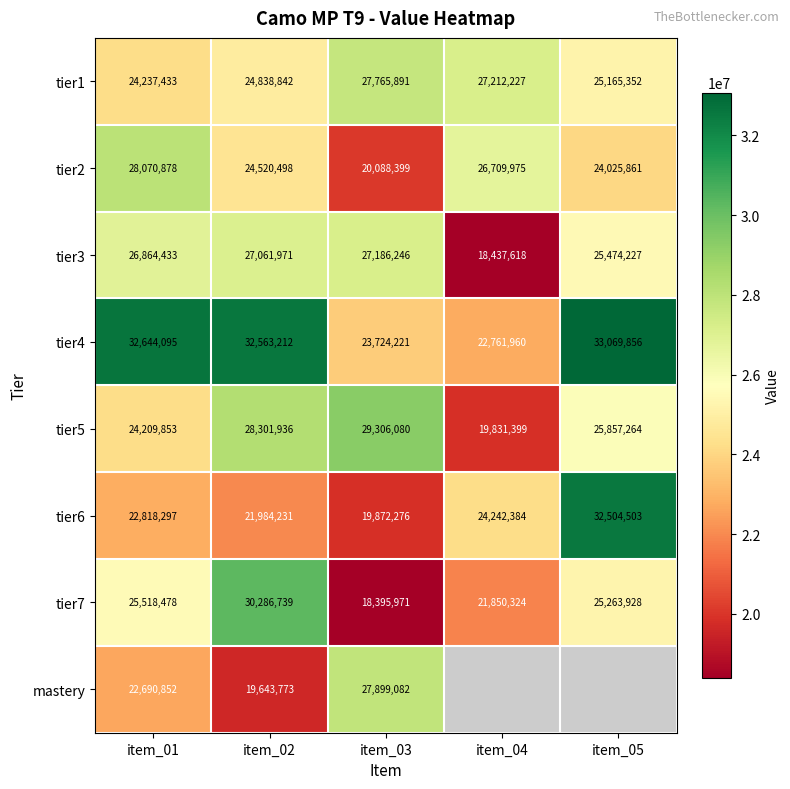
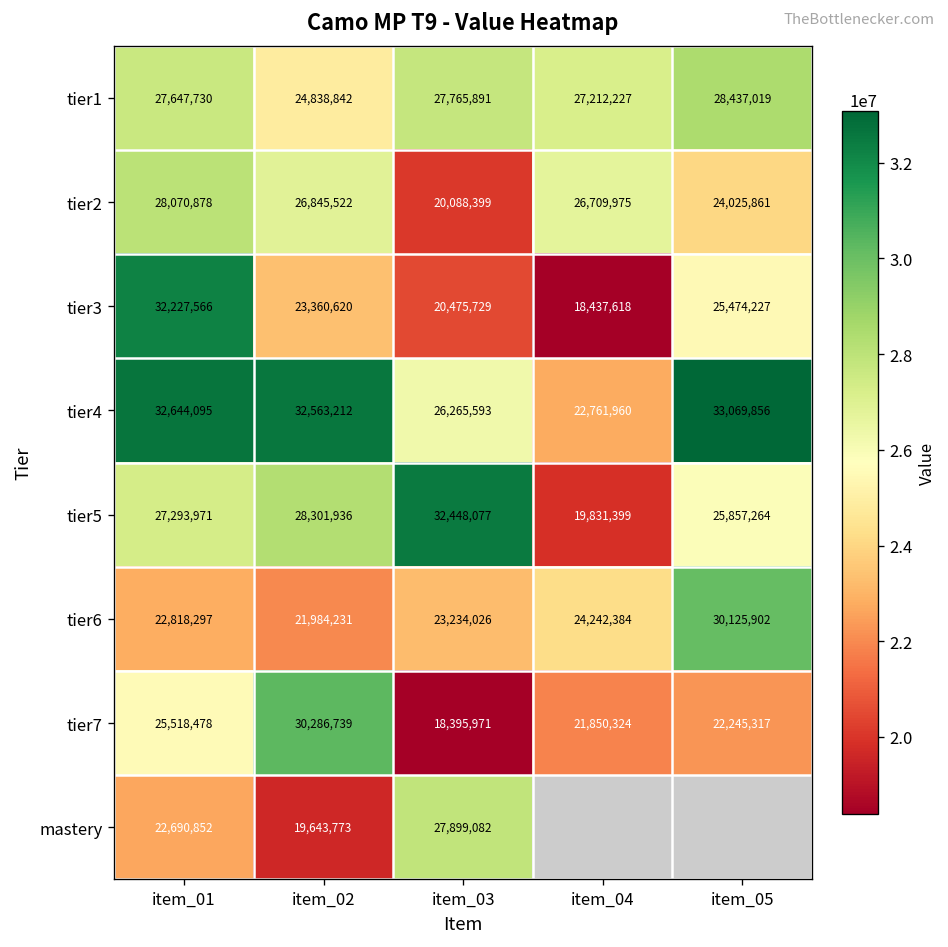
tier1, item_01: 24,237,433 -> 27,647,730
tier1, item_05: 25,165,352 -> 28,437,019
tier2, item_02: 24,520,498 -> 26,845,522
tier3, item_01: 26,864,433 -> 32,227,566
tier3, item_02: 27,061,971 -> 23,360,620
tier3, item_03: 27,186,246 -> 20,475,729
tier4, item_03: 23,724,221 -> 26,265,593
tier5, item_01: 24,209,853 -> 27,293,971
tier5, item_03: 29,306,080 -> 32,448,077
tier6, item_03: 19,872,276 -> 23,234,026
tier6, item_05: 32,504,503 -> 30,125,902
tier7, item_05: 25,263,928 -> 22,245,317
